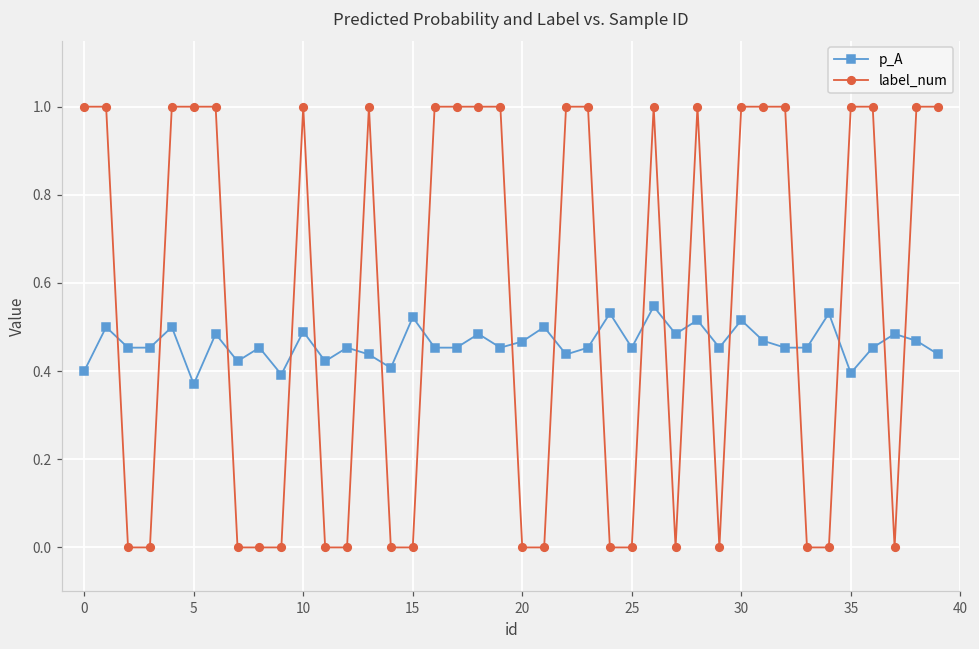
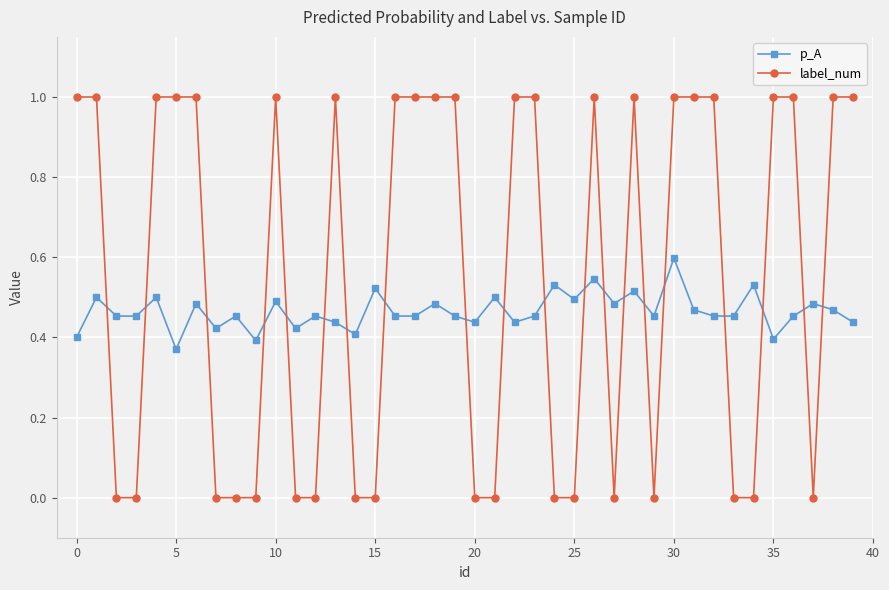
p_A, 20: 0.47 -> 0.44
p_A, 25: 0.45 -> 0.49
p_A, 30: 0.52 -> 0.60
